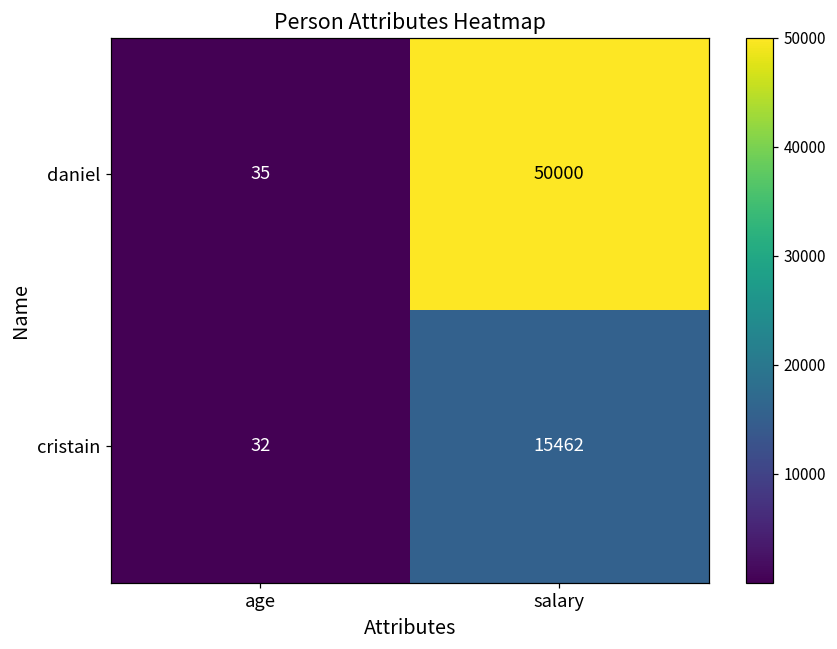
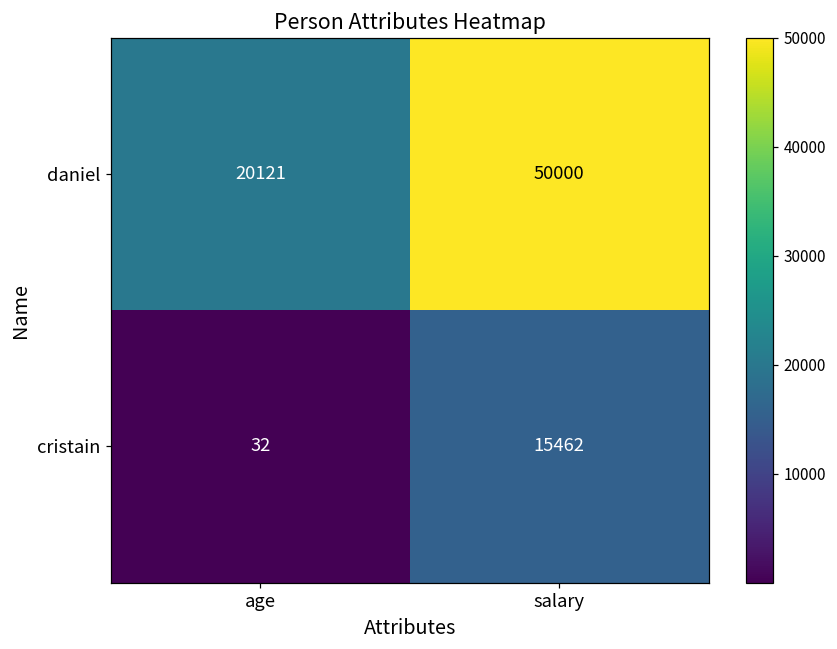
daniel, age: 35 -> 20121
